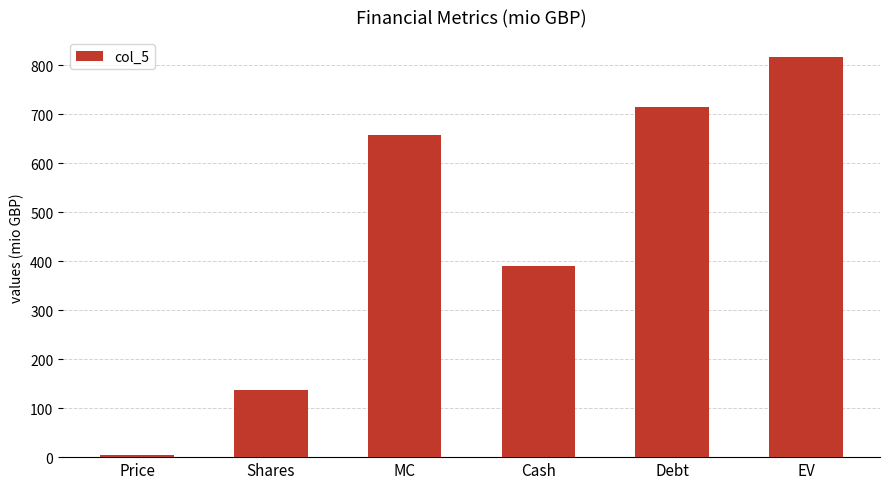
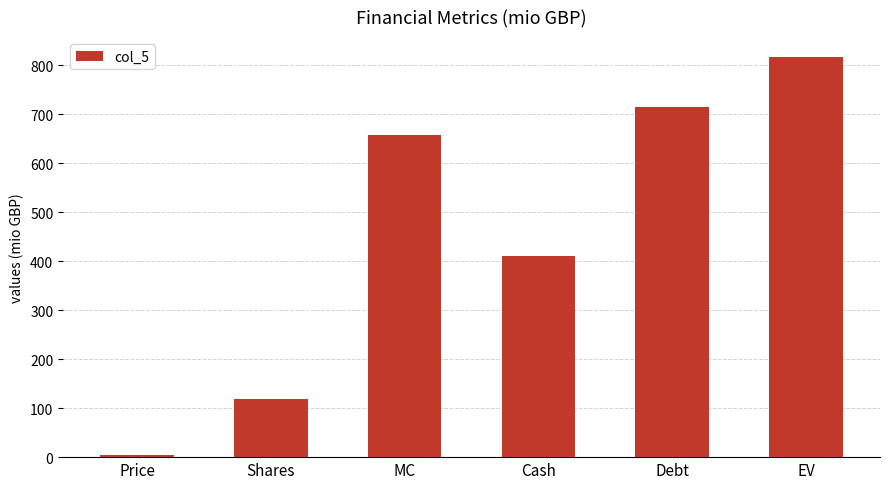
Shares: 140 -> 120
Cash: 390 -> 410
